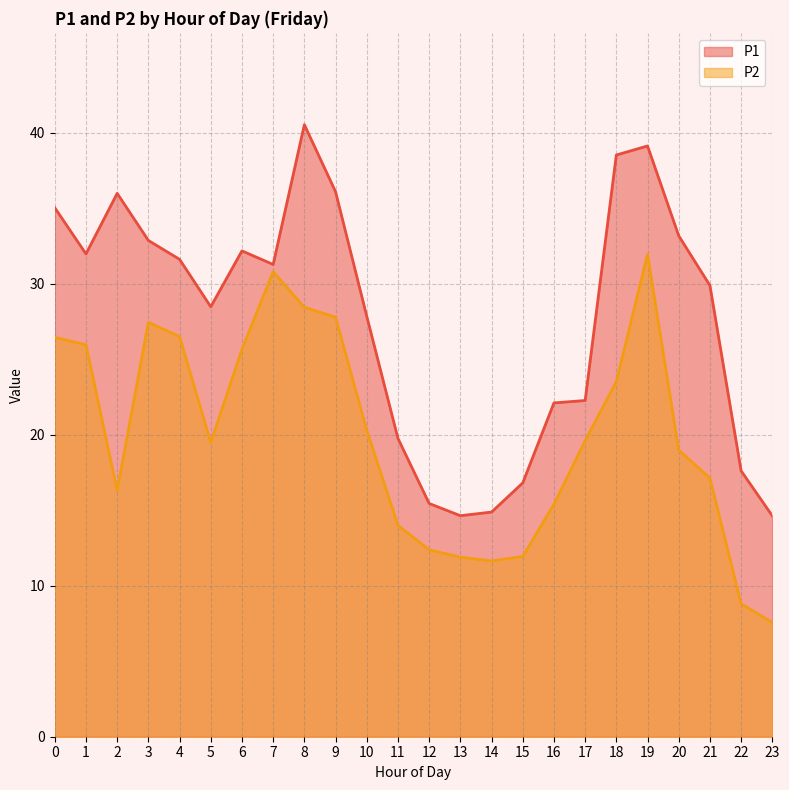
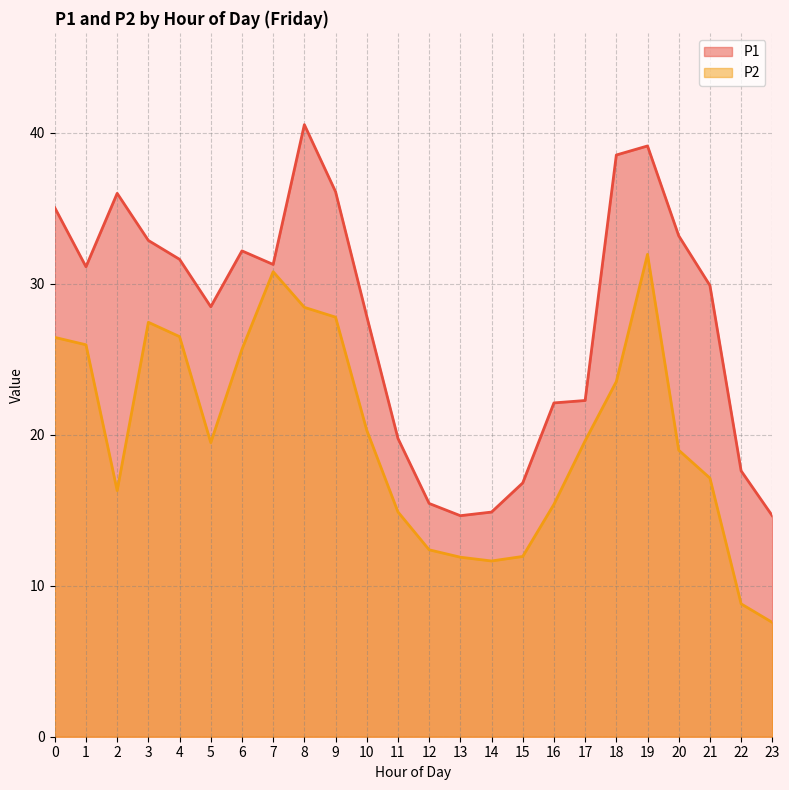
P1, 1: 32.0 -> 31.1
P2, 11: 14.0 -> 14.9
